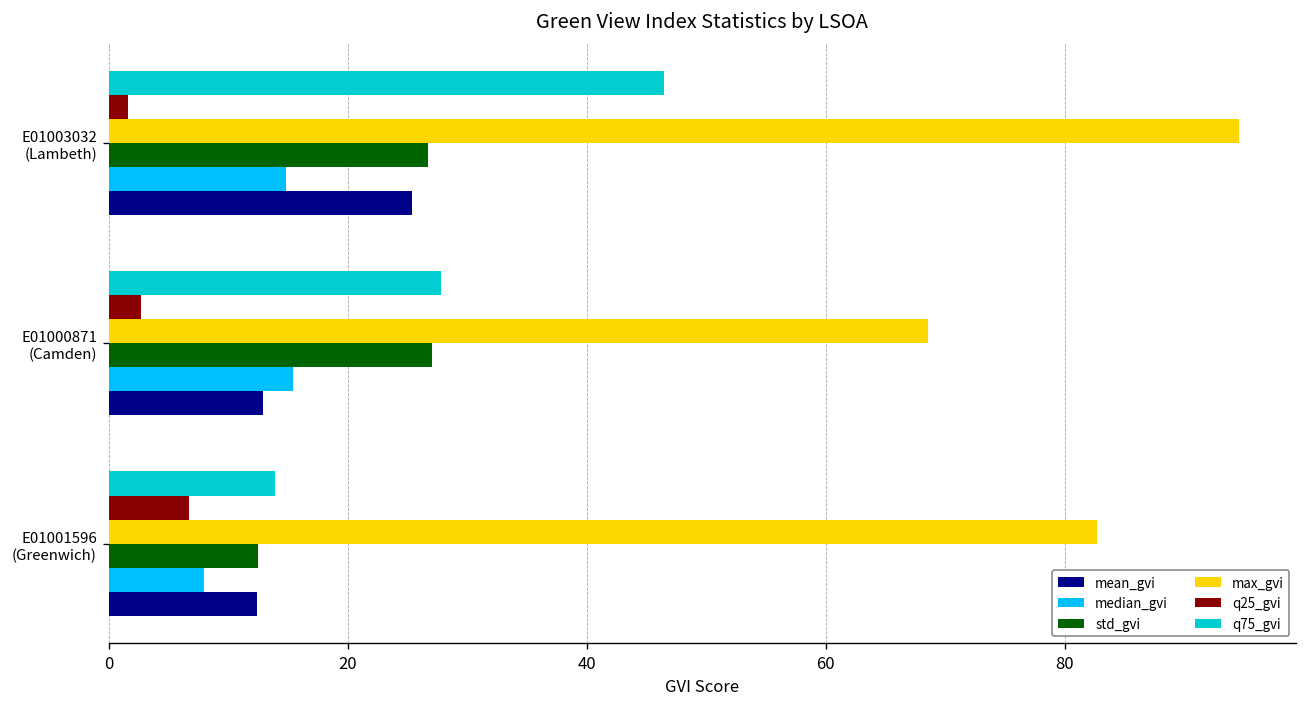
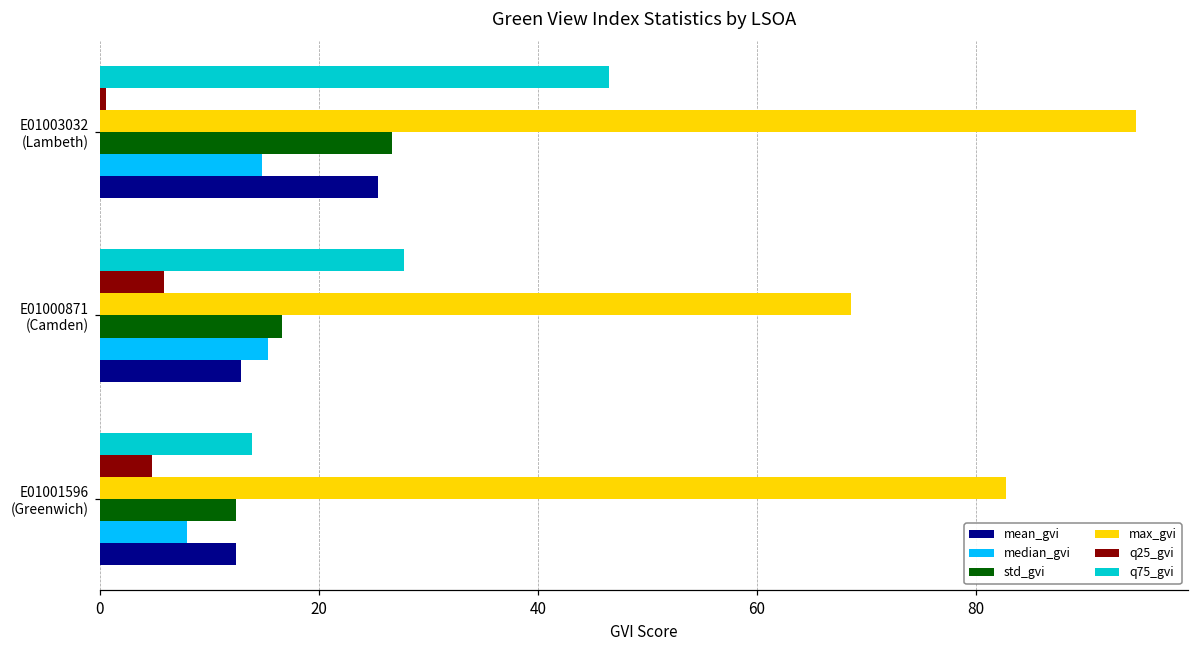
q25_gvi, E01003032 (Lambeth): 2 -> 1
q25_gvi, E01000871 (Camden): 3 -> 6
std_gvi, E01000871 (Camden): 27 -> 17
q25_gvi, E01001596 (Greenwich): 7 -> 5
